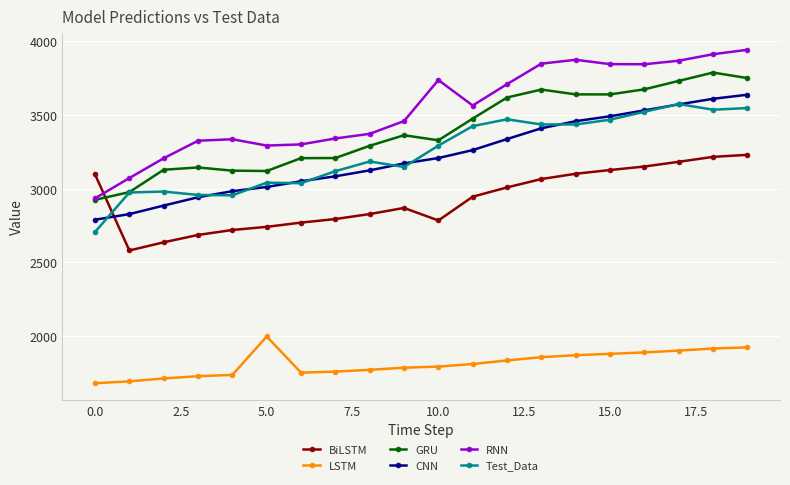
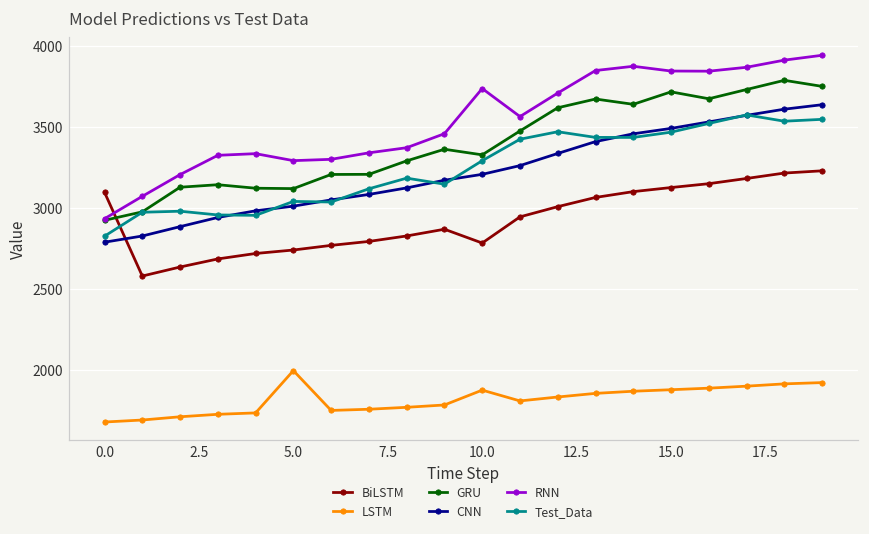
Test_Data, 0.0: 2710 -> 2830
LSTM, 10.0: 1790 -> 1880
GRU, 15.0: 3640 -> 3720
